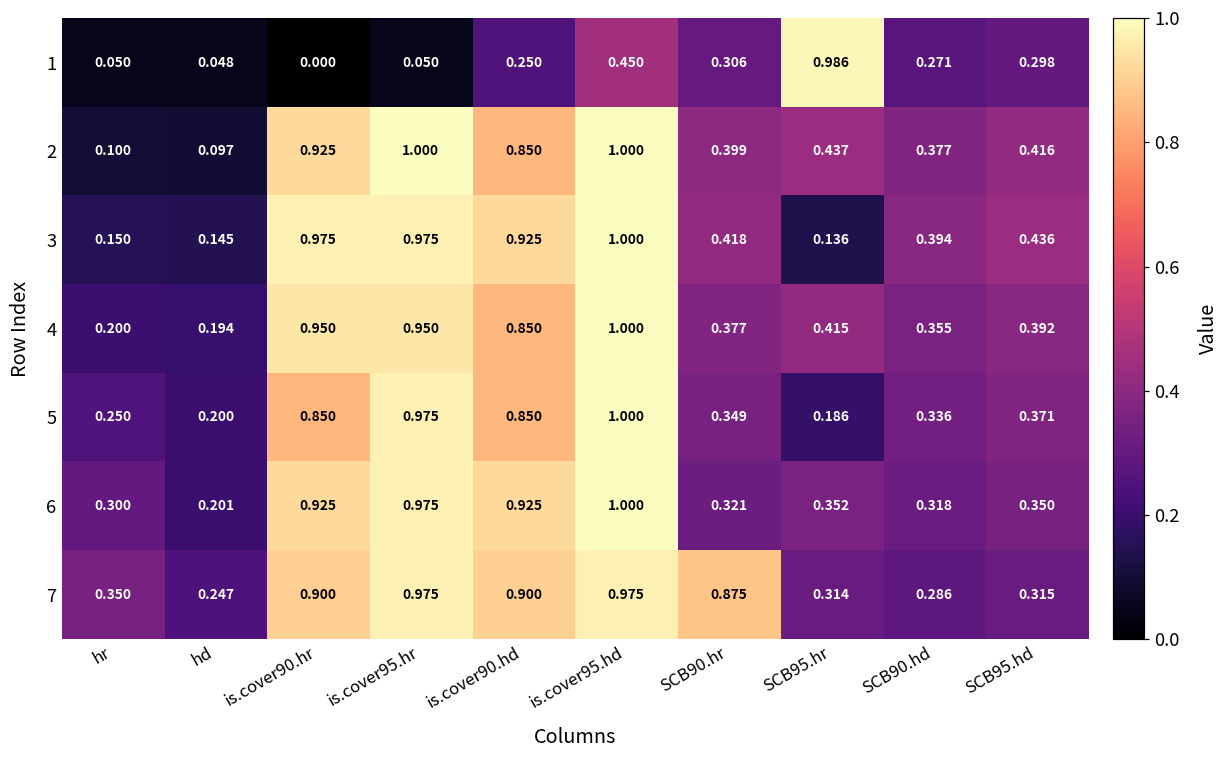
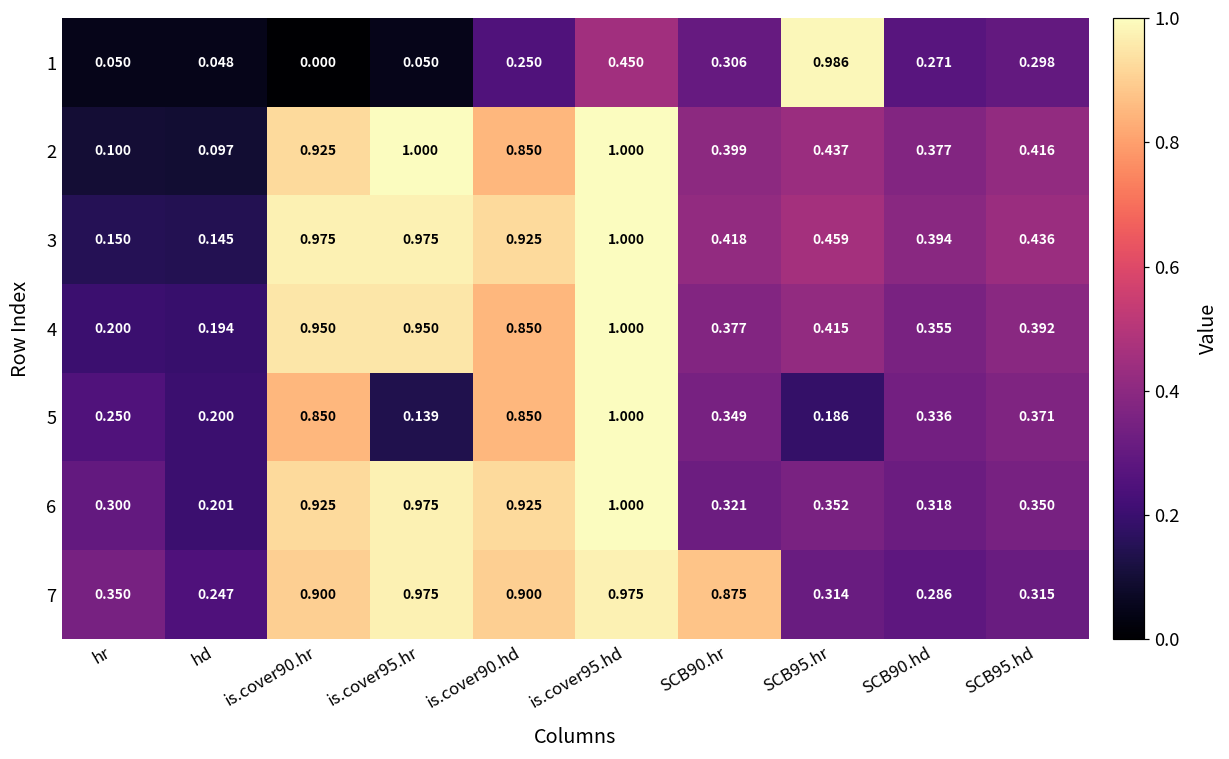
3, SCB95.hr: 0.136 -> 0.459
5, is.cover95.hr: 0.975 -> 0.139
